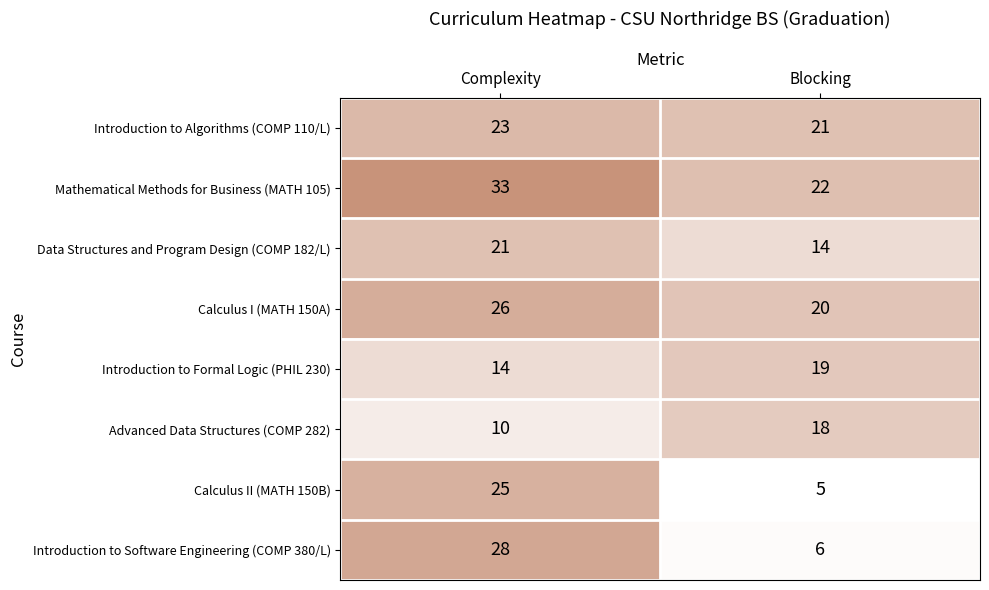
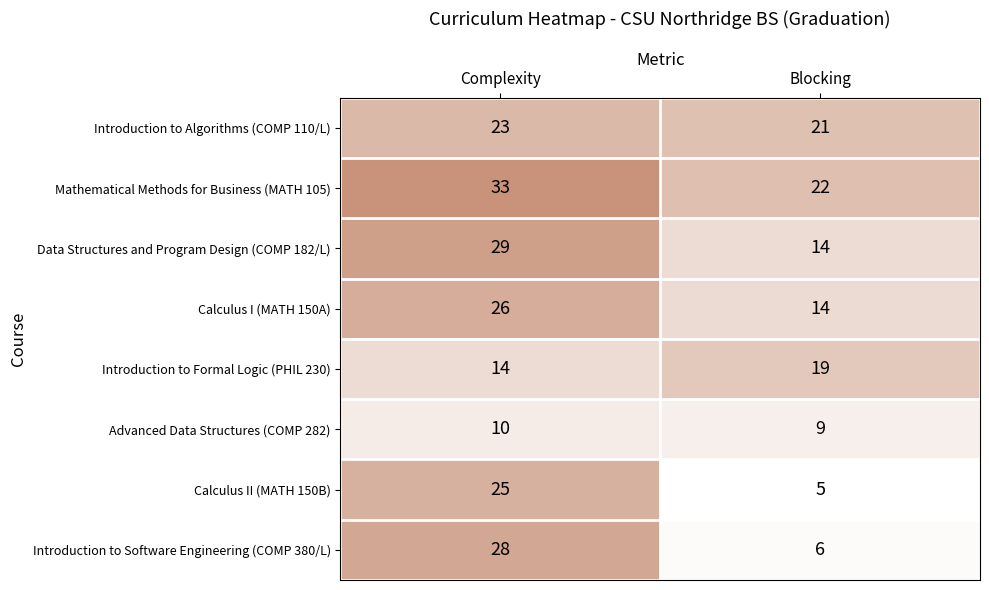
Data Structures and Program Design (COMP 182/L), Complexity: 21 -> 29
Calculus I (MATH 150A), Blocking: 20 -> 14
Advanced Data Structures (COMP 282), Blocking: 18 -> 9
